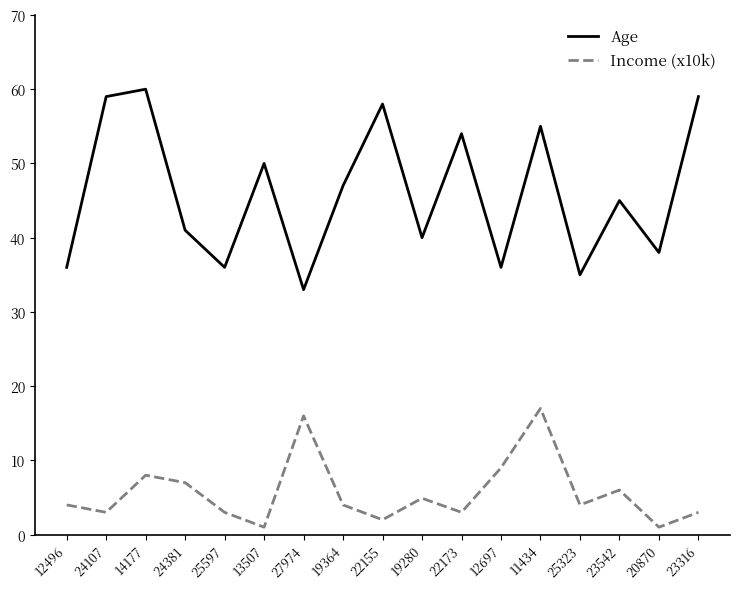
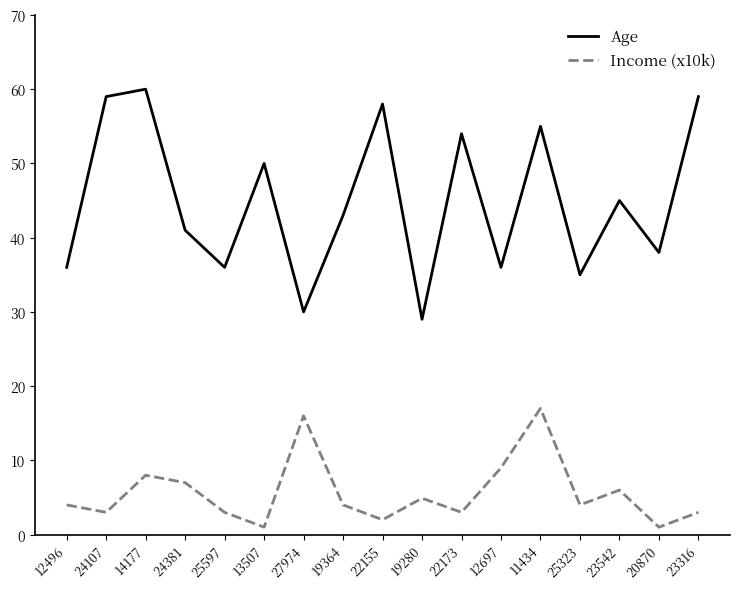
Age, 27974: 33 -> 30
Age, 19364: 47 -> 43
Age, 19280: 40 -> 29
